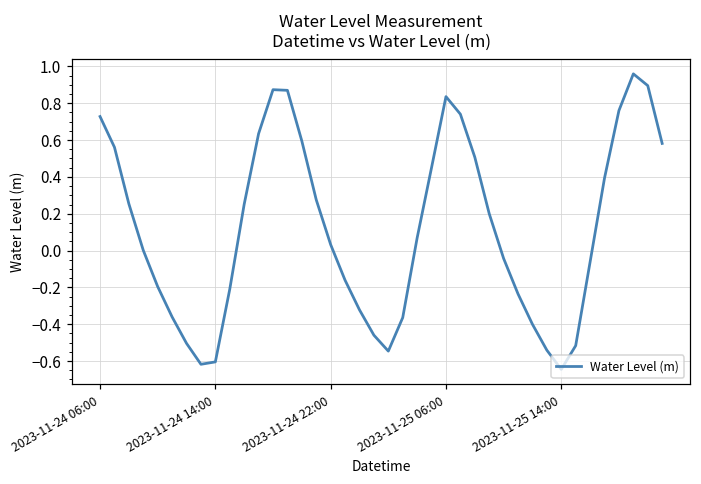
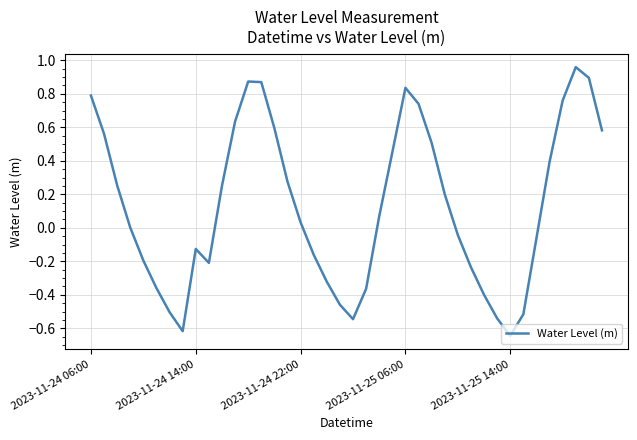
2023-11-24 06:00: 0.73 -> 0.79
2023-11-24 14:00: -0.60 -> -0.13
